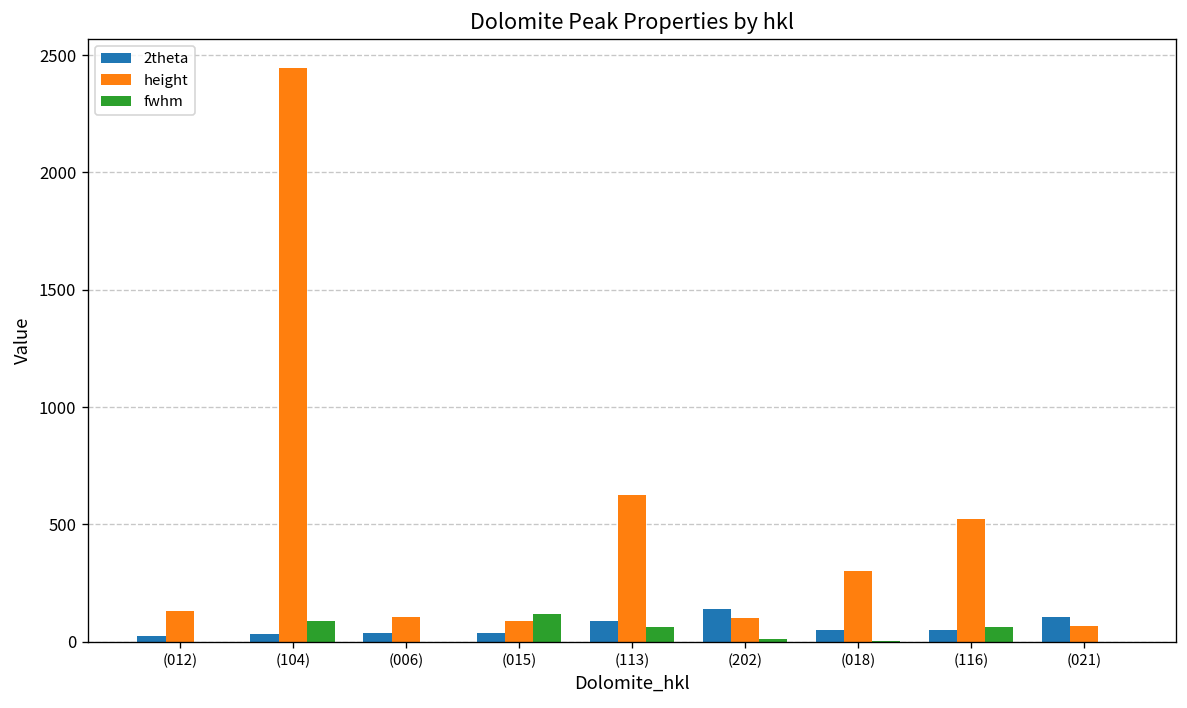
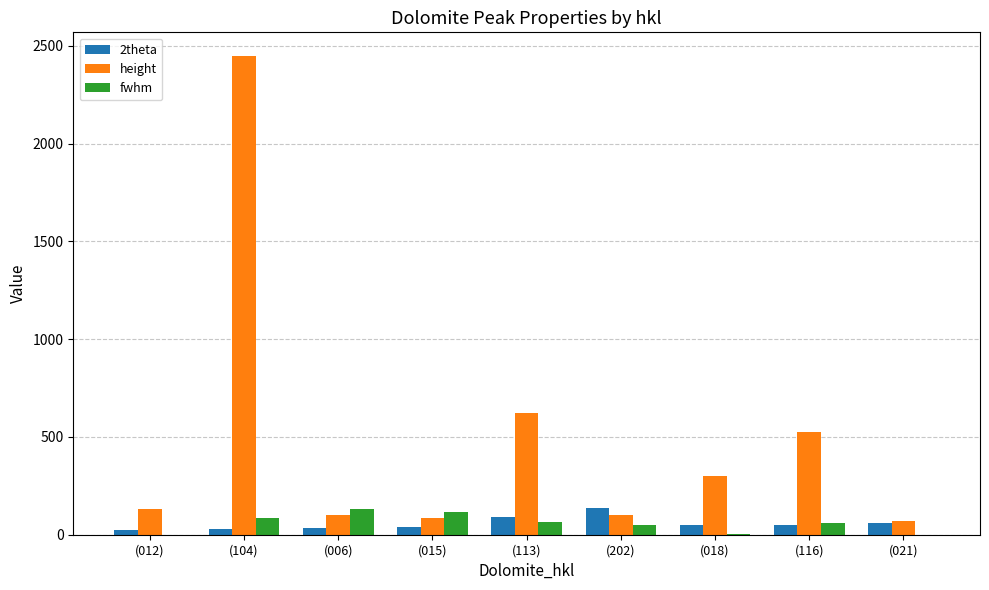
fwhm, (006): 0 -> 130
fwhm, (202): 10 -> 50
2theta, (021): 110 -> 60
